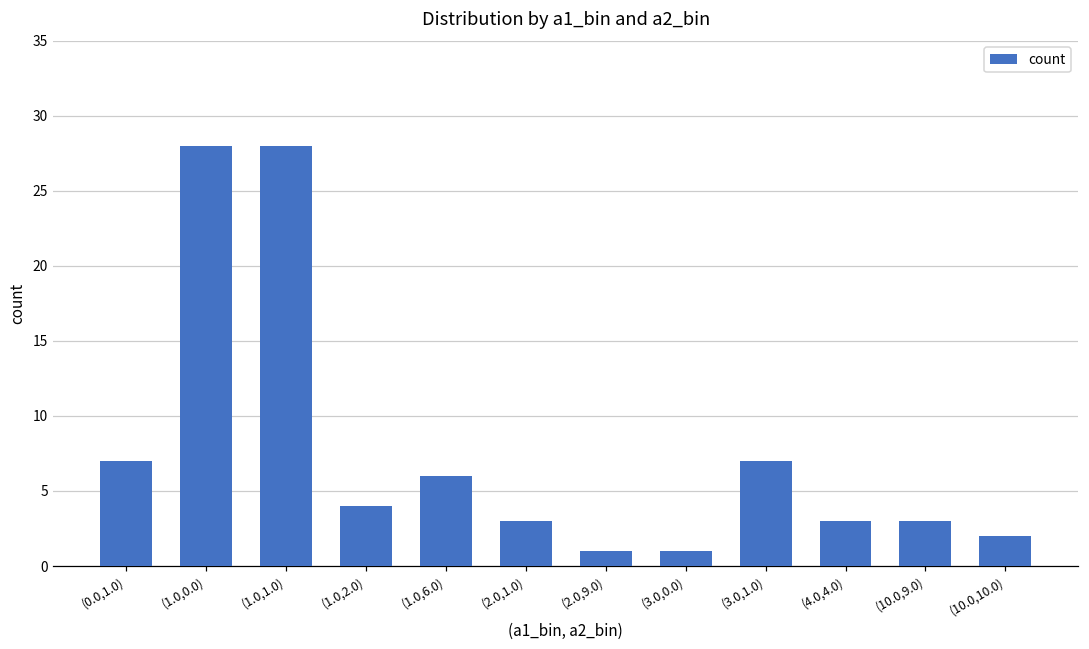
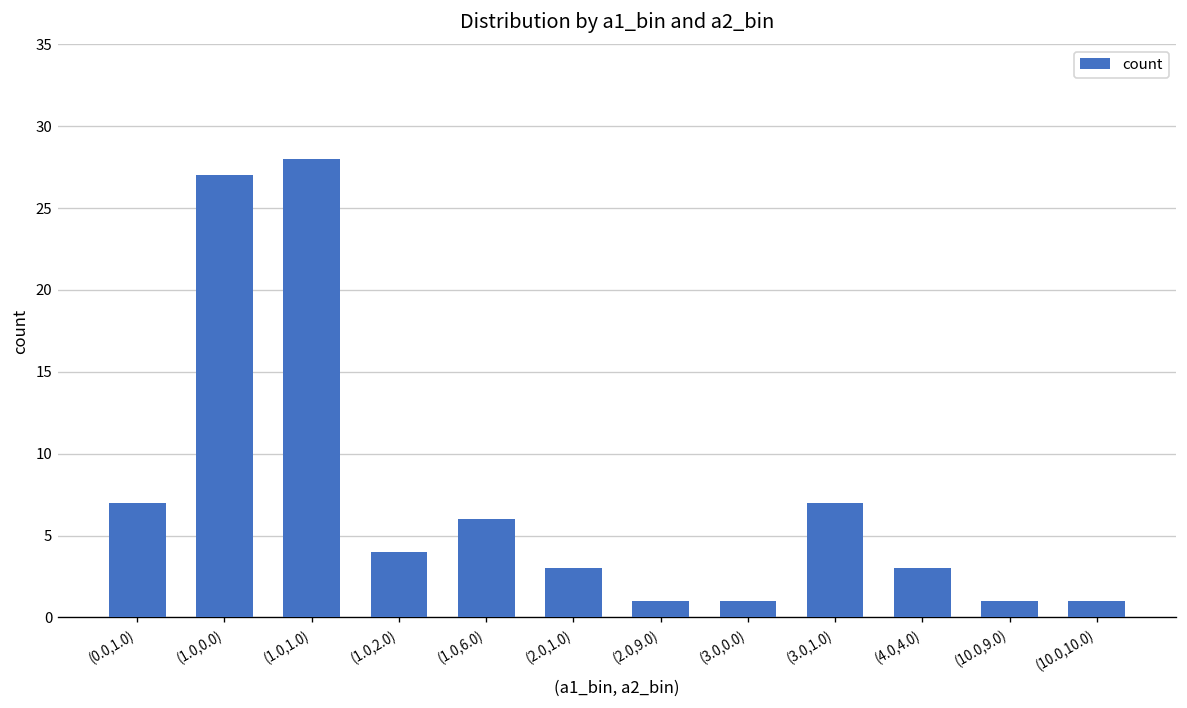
(1.0,0.0): 28 -> 27
(10.0,9.0): 3 -> 1
(10.0,10.0): 2 -> 1
